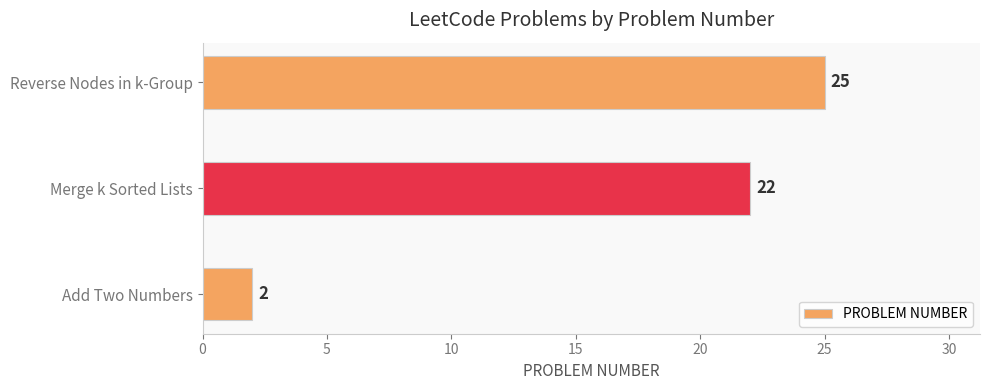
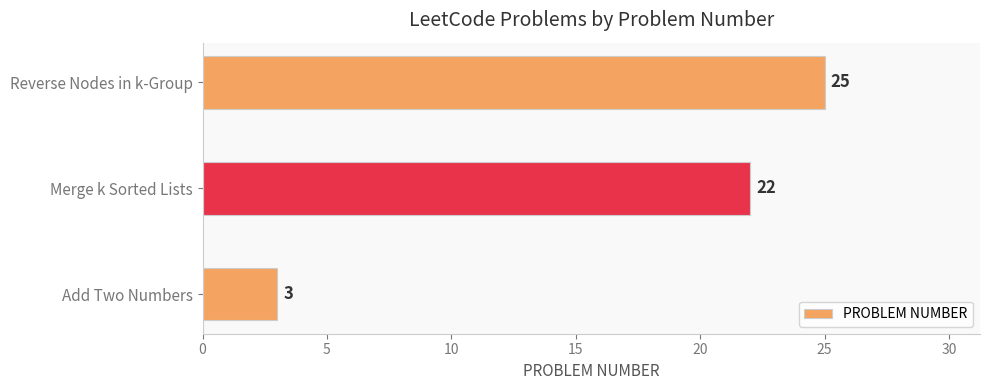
Add Two Numbers: 2 -> 3
